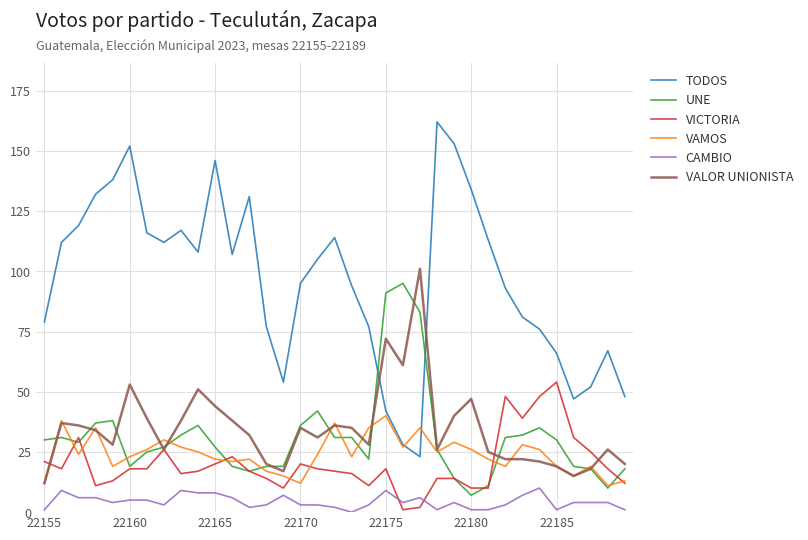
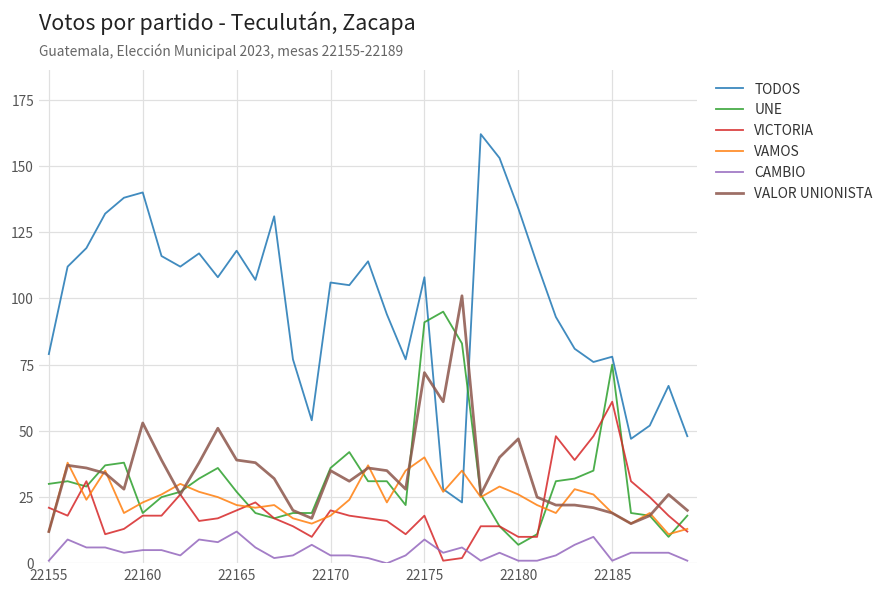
TODOS, 22160: 152 -> 140
TODOS, 22165: 146 -> 118
CAMBIO, 22165: 8 -> 12
VALOR UNIONISTA, 22165: 44 -> 39
TODOS, 22170: 95 -> 106
VAMOS, 22170: 12 -> 18
TODOS, 22175: 42 -> 108
TODOS, 22185: 66 -> 78
UNE, 22185: 30 -> 75
VICTORIA, 22185: 54 -> 61
